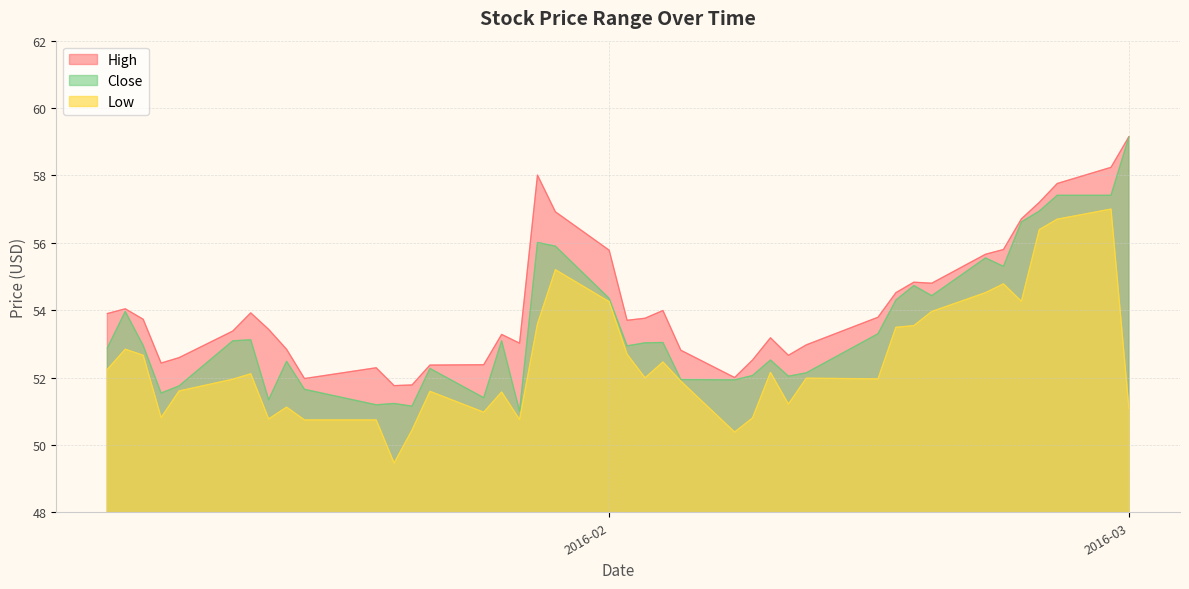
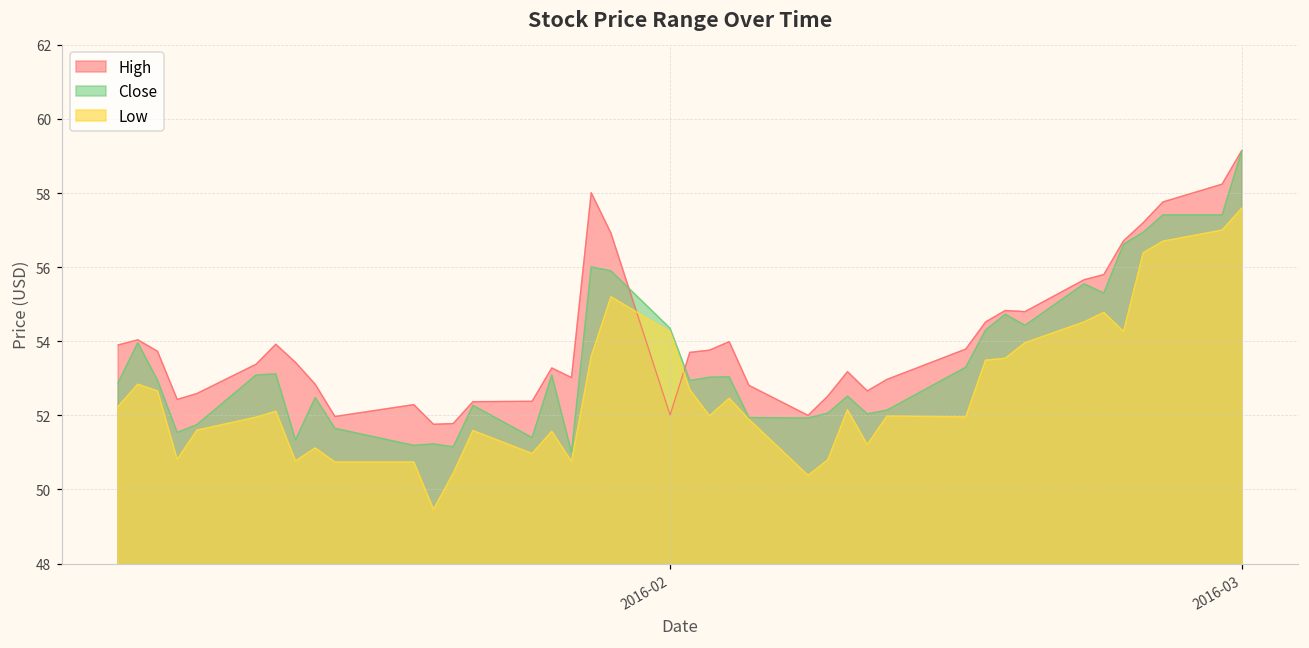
High, 2016-02: 55.8 -> 52.0
Low, 2016-03: 51.1 -> 57.6
